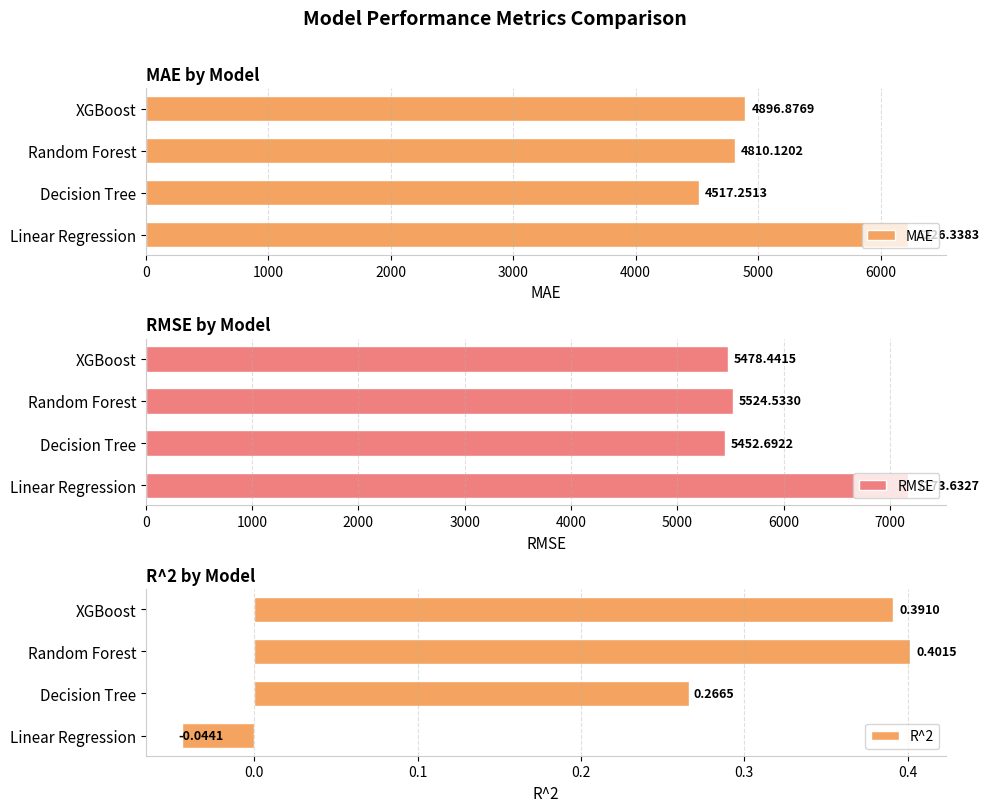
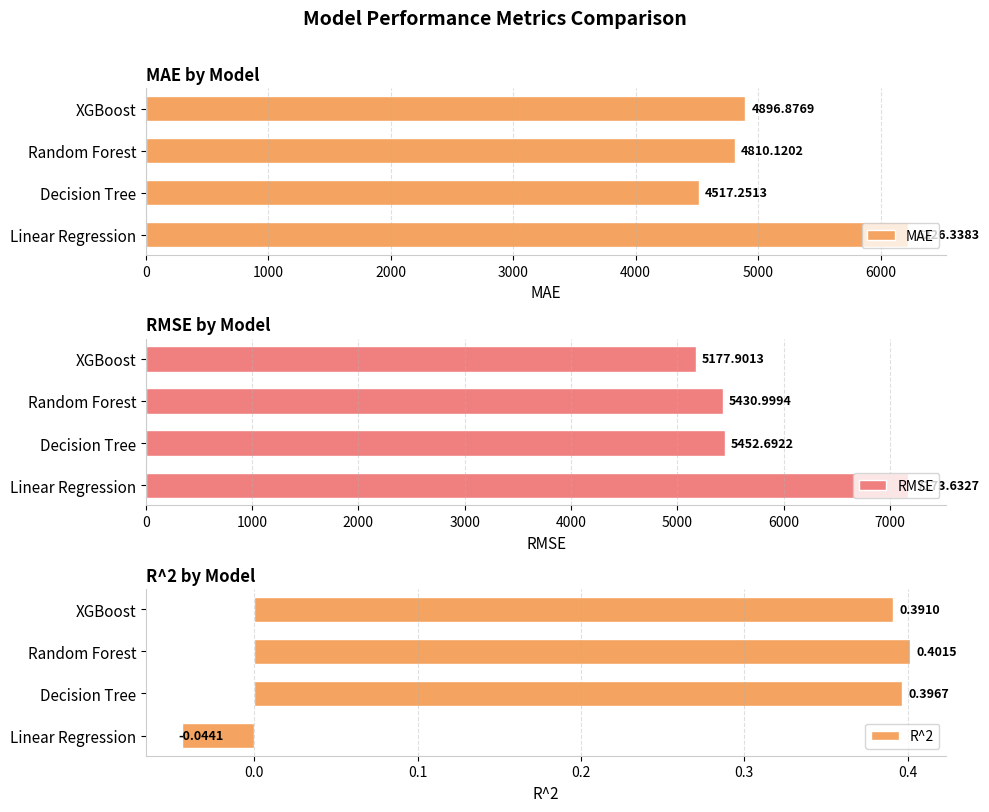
RMSE by Model, XGBoost: 5478.4415 -> 5177.9013
RMSE by Model, Random Forest: 5524.5330 -> 5430.9994
R^2 by Model, Decision Tree: 0.2665 -> 0.3967
